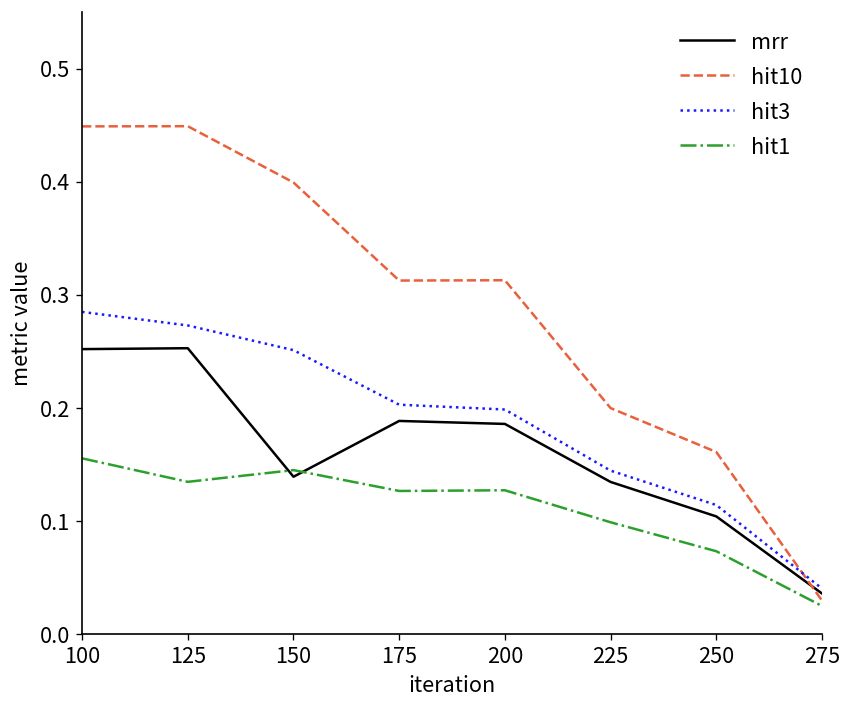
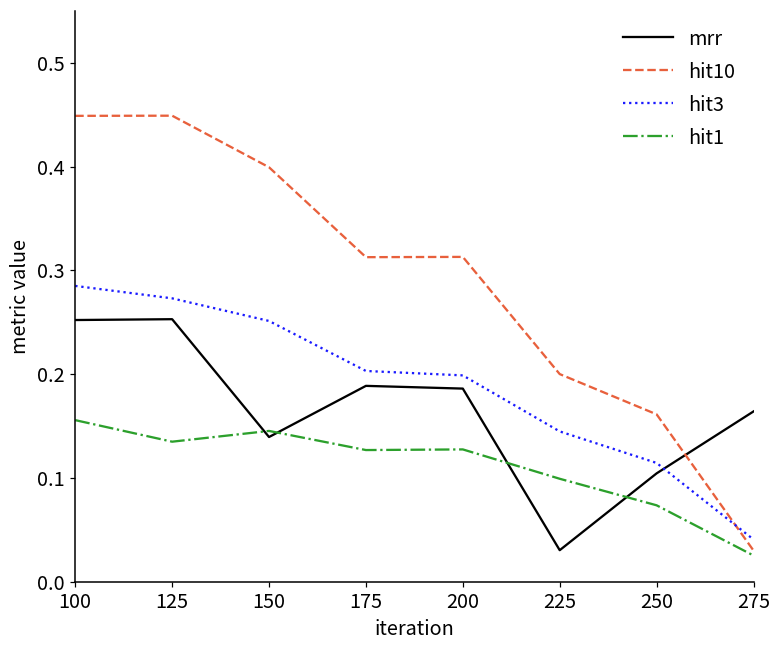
mrr, 225: 0.13 -> 0.03
mrr, 275: 0.04 -> 0.16
